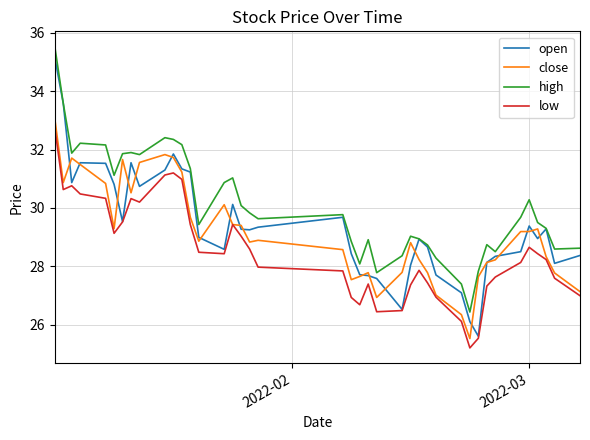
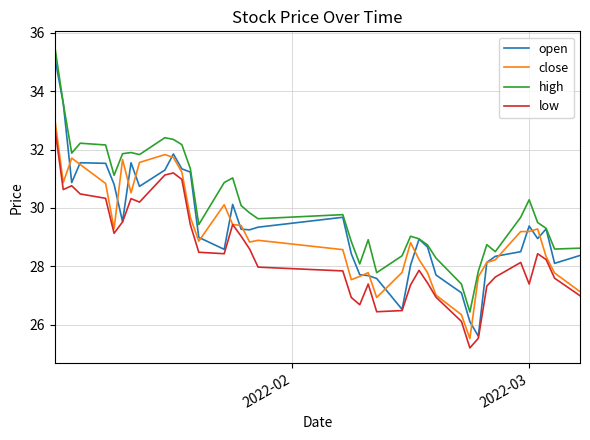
low, 2022-03: 28.7 -> 27.4
